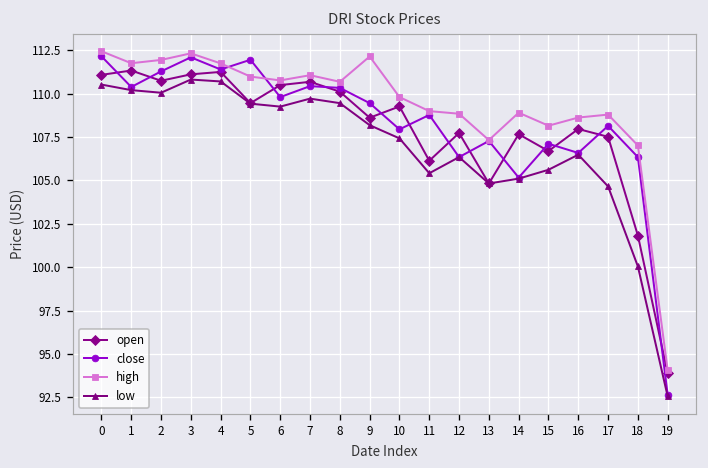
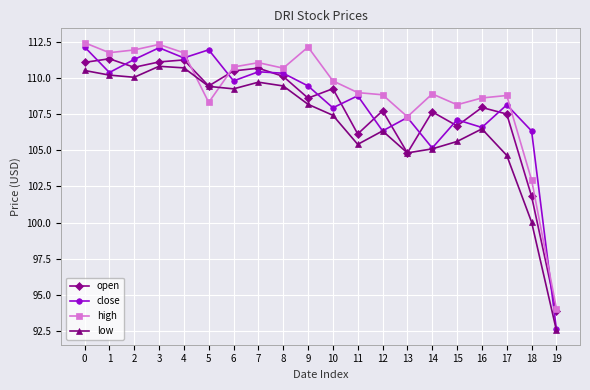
high, 5: 111.0 -> 108.3
high, 18: 107.0 -> 103.0
